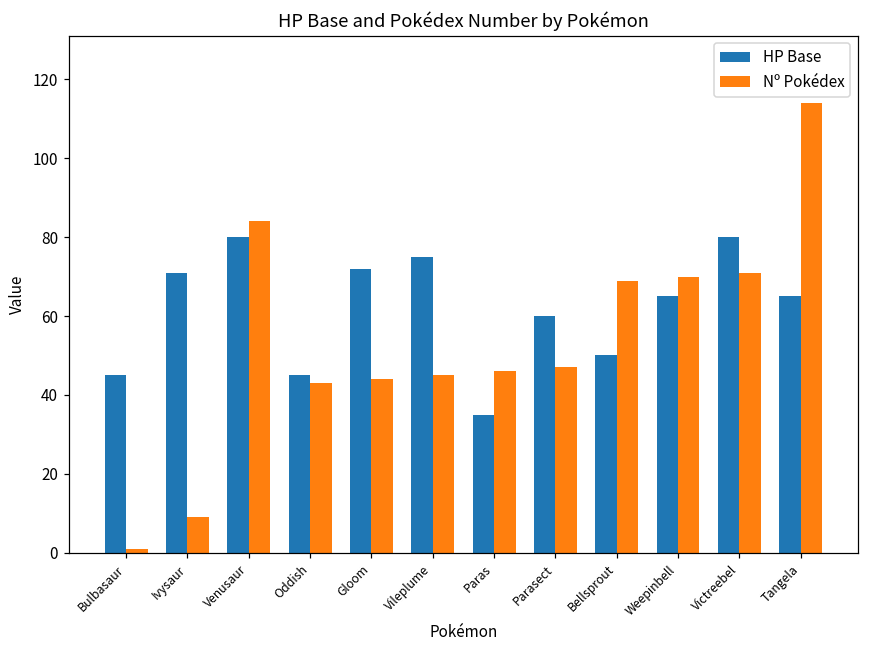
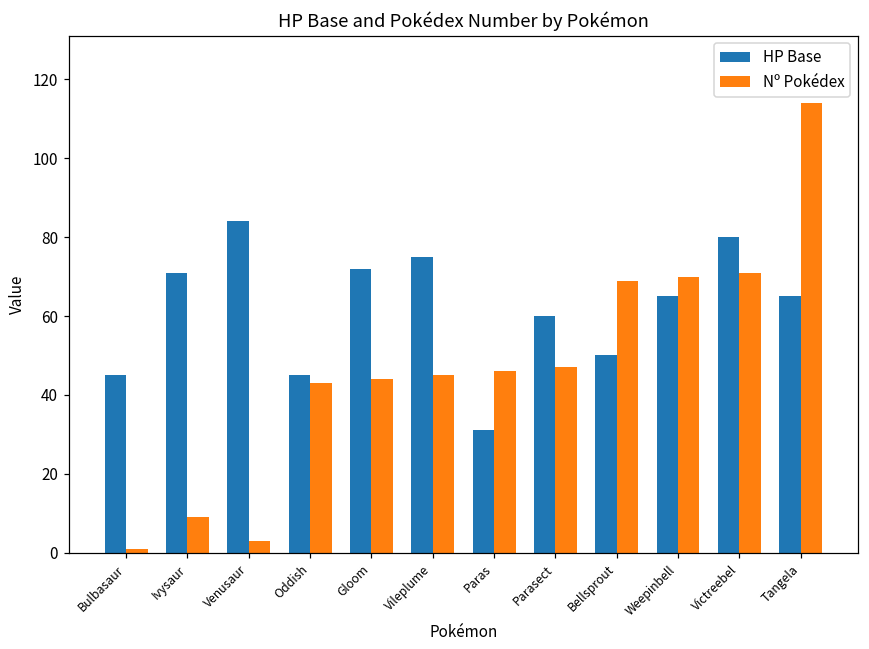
HP Base, Venusaur: 80 -> 84
Nº Pokédex, Venusaur: 84 -> 3
HP Base, Paras: 35 -> 31
